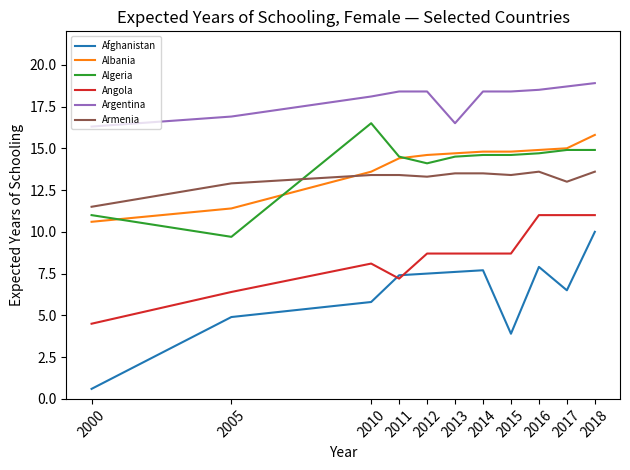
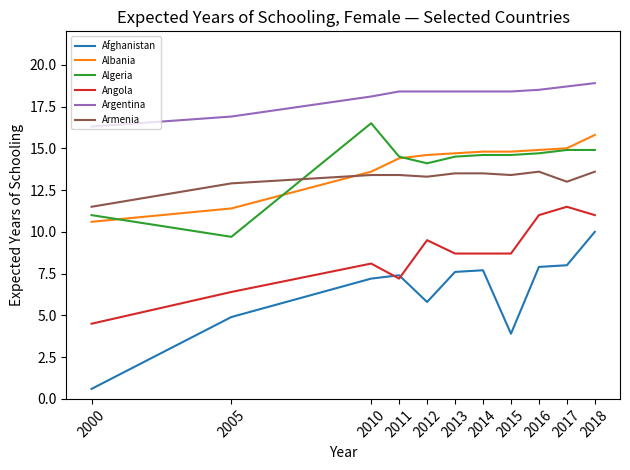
Afghanistan, 2010: 5.8 -> 7.2
Afghanistan, 2012: 7.5 -> 5.8
Angola, 2012: 8.7 -> 9.5
Argentina, 2013: 16.5 -> 18.4
Afghanistan, 2017: 6.5 -> 8.0
Angola, 2017: 11.0 -> 11.5
